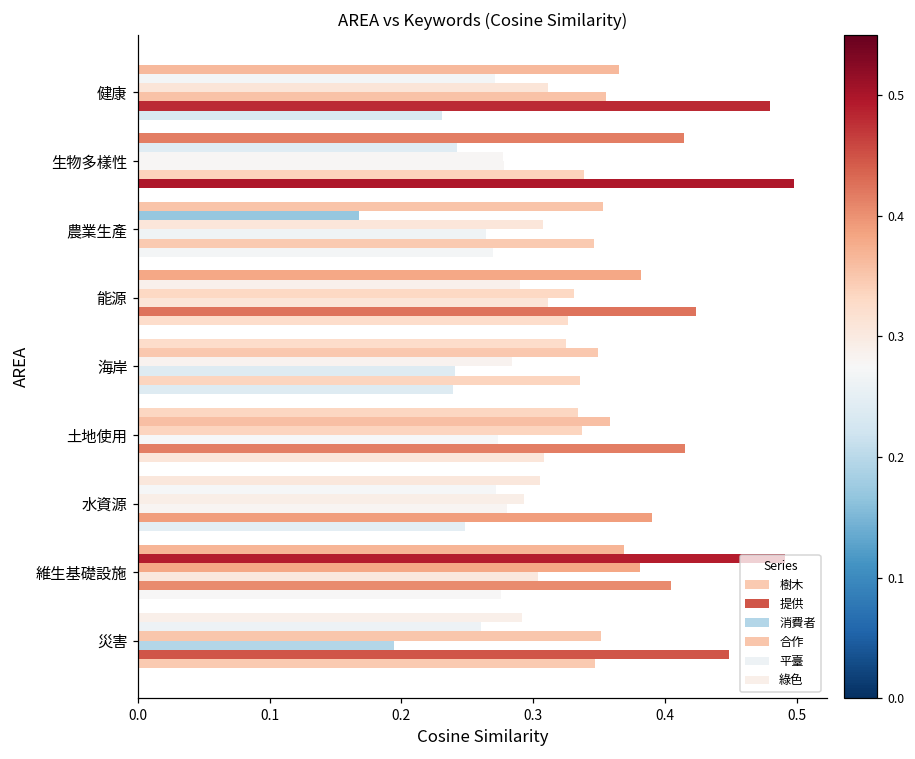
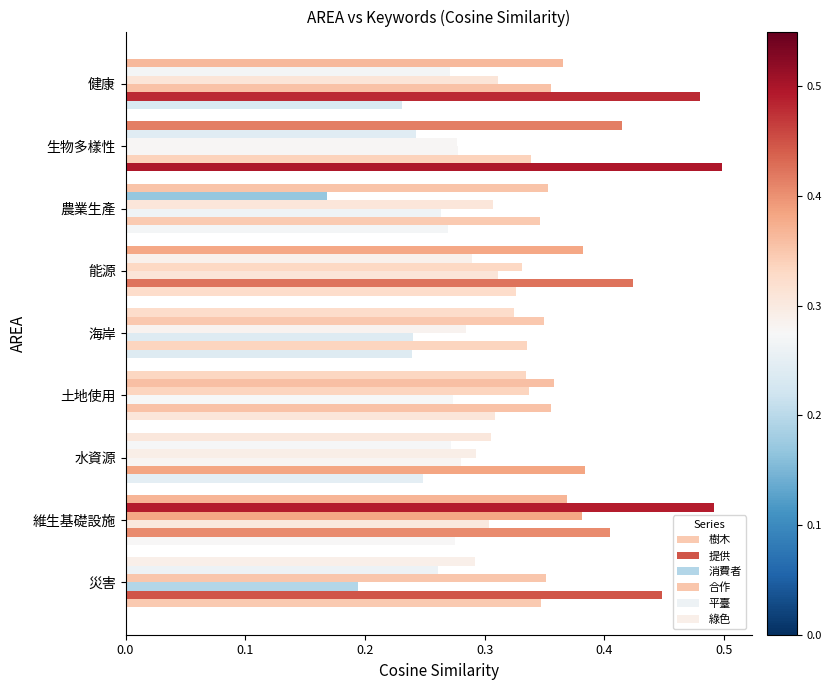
提供, 土地使用: 0.416 -> 0.355
提供, 水資源: 0.390 -> 0.383
